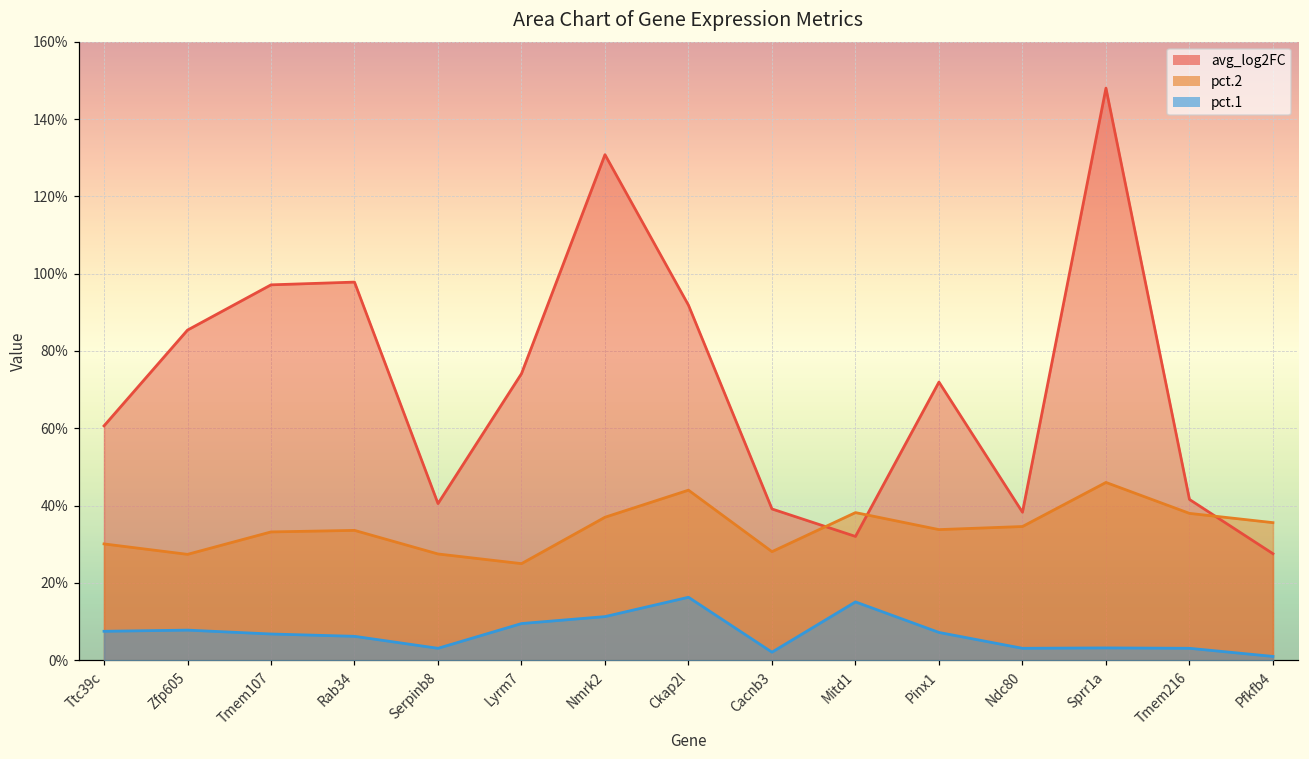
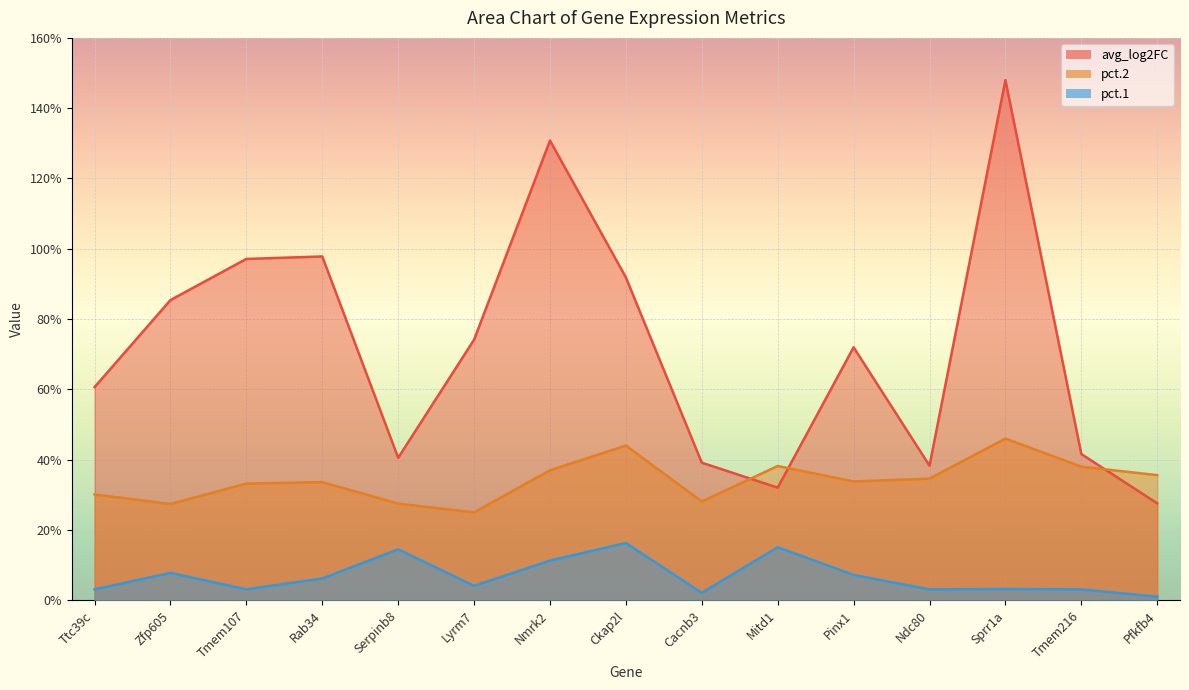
pct.1, Ttc39c: 8% -> 3%
pct.1, Tmem107: 7% -> 3%
pct.1, Serpinb8: 3% -> 14%
pct.1, Lyrm7: 10% -> 4%
